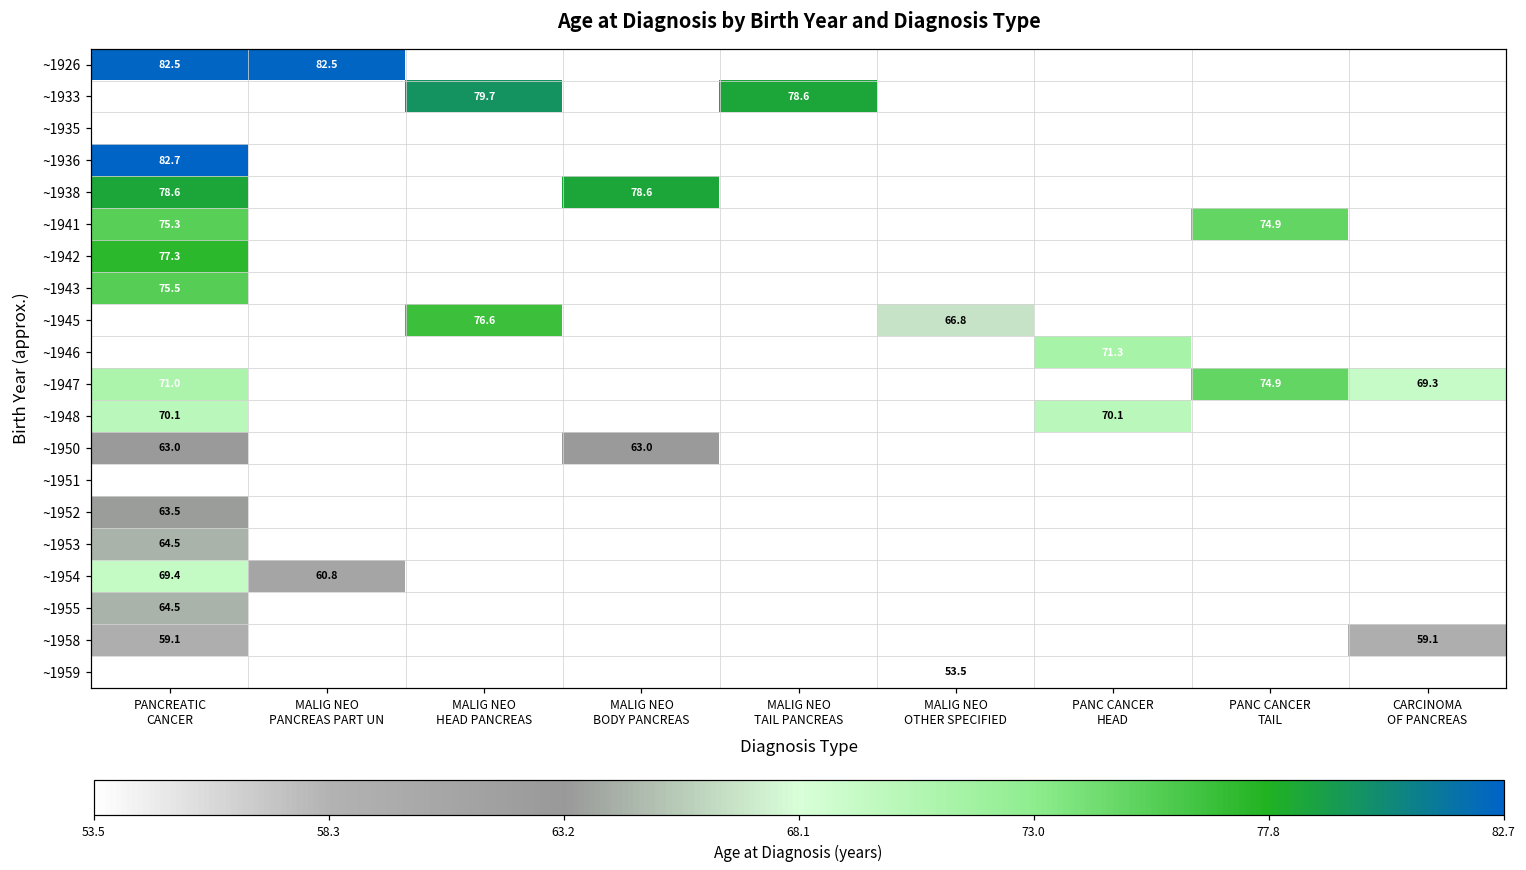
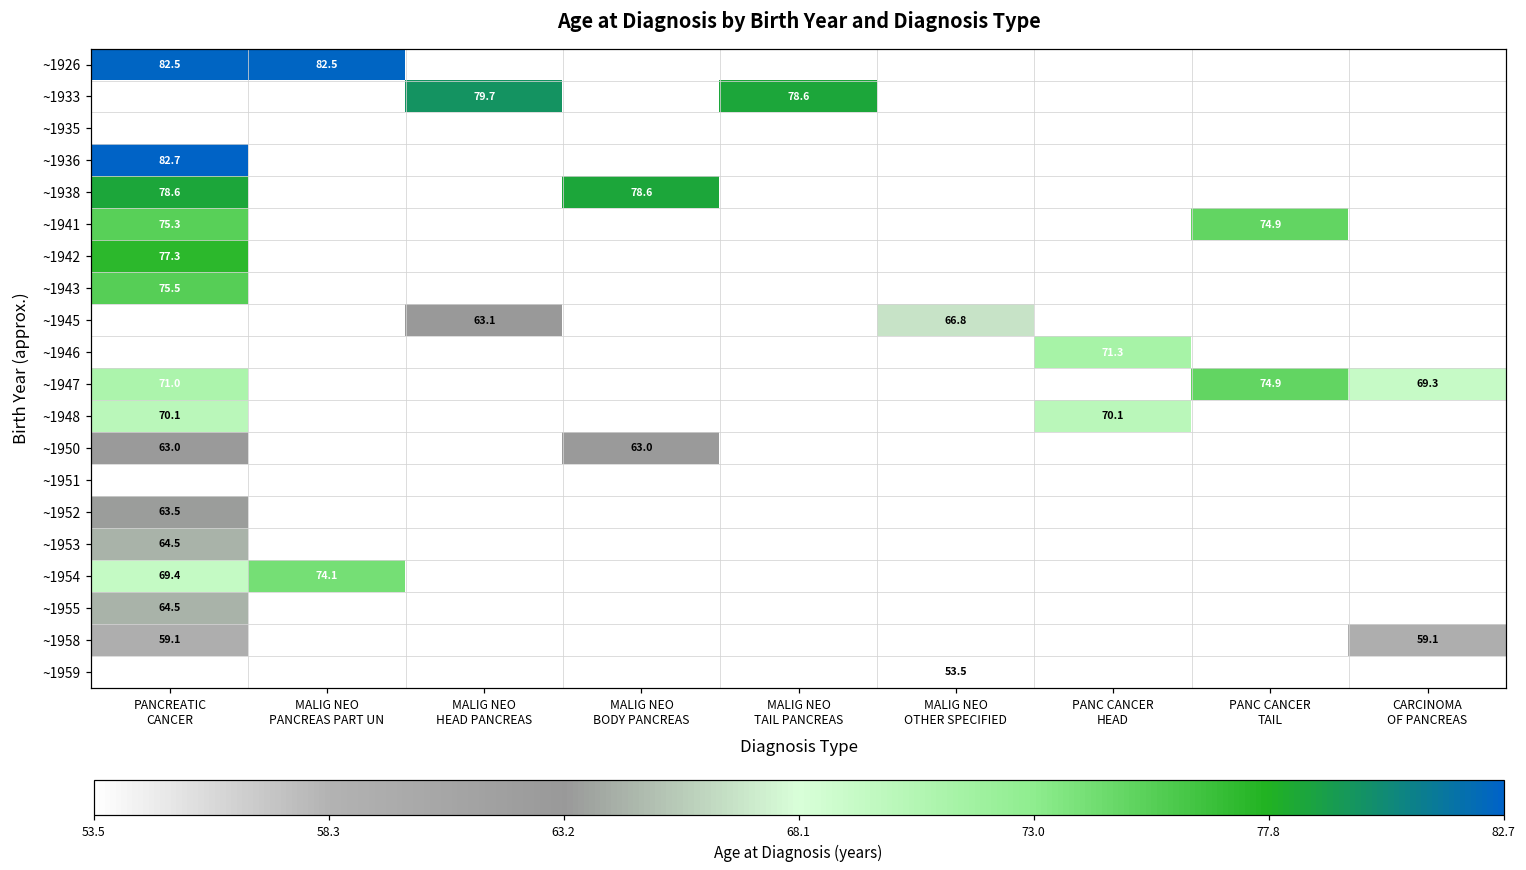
~1945, MALIG NEO HEAD PANCREAS: 76.6 -> 63.1
~1954, MALIG NEO PANCREAS PART UN: 60.8 -> 74.1
